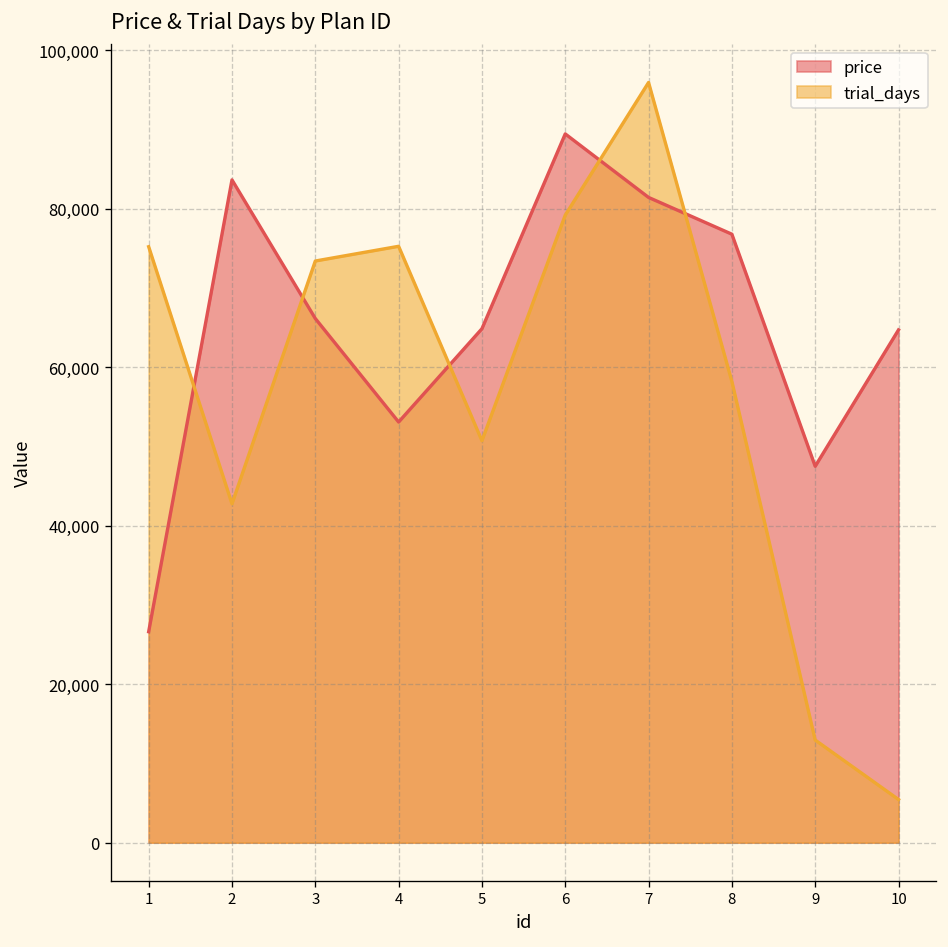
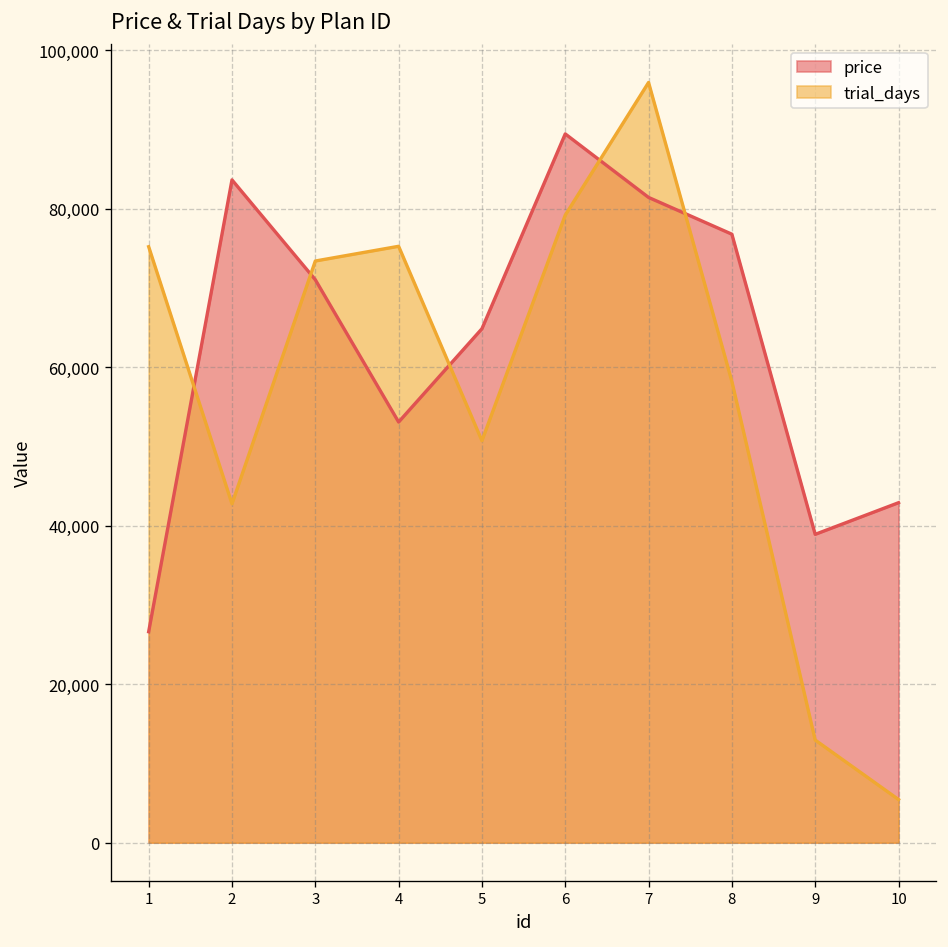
price, 3: 66,000 -> 71,000
price, 9: 47,000 -> 39,000
price, 10: 65,000 -> 43,000
